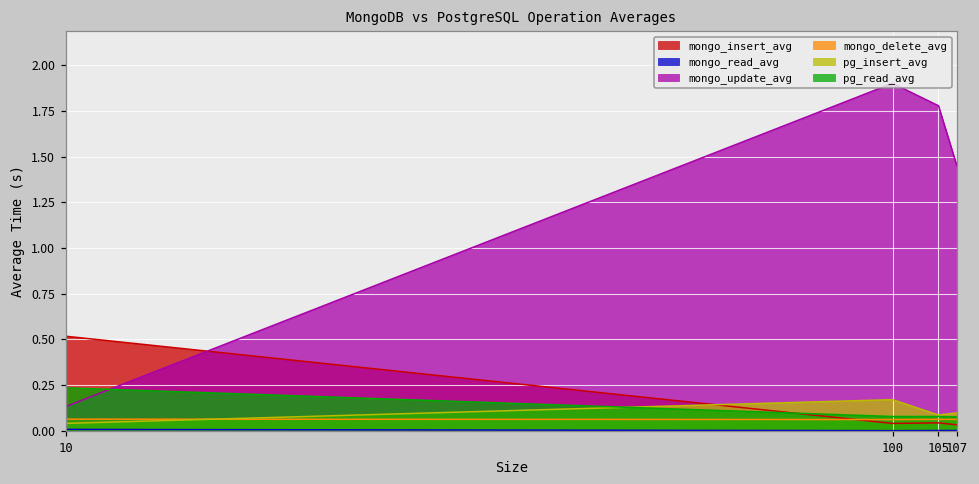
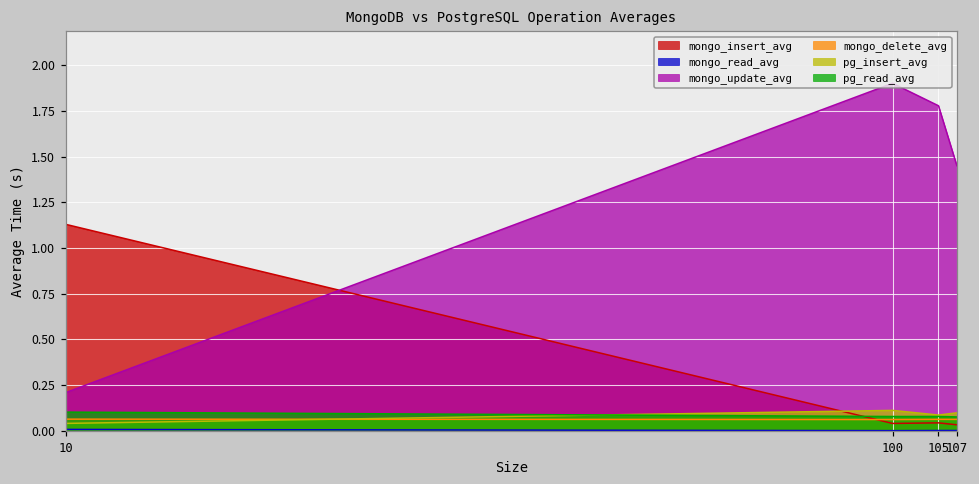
mongo_insert_avg, 10: 0.52 -> 1.13
mongo_update_avg, 10: 0.13 -> 0.21
pg_read_avg, 10: 0.24 -> 0.10
pg_insert_avg, 100: 0.17 -> 0.11
